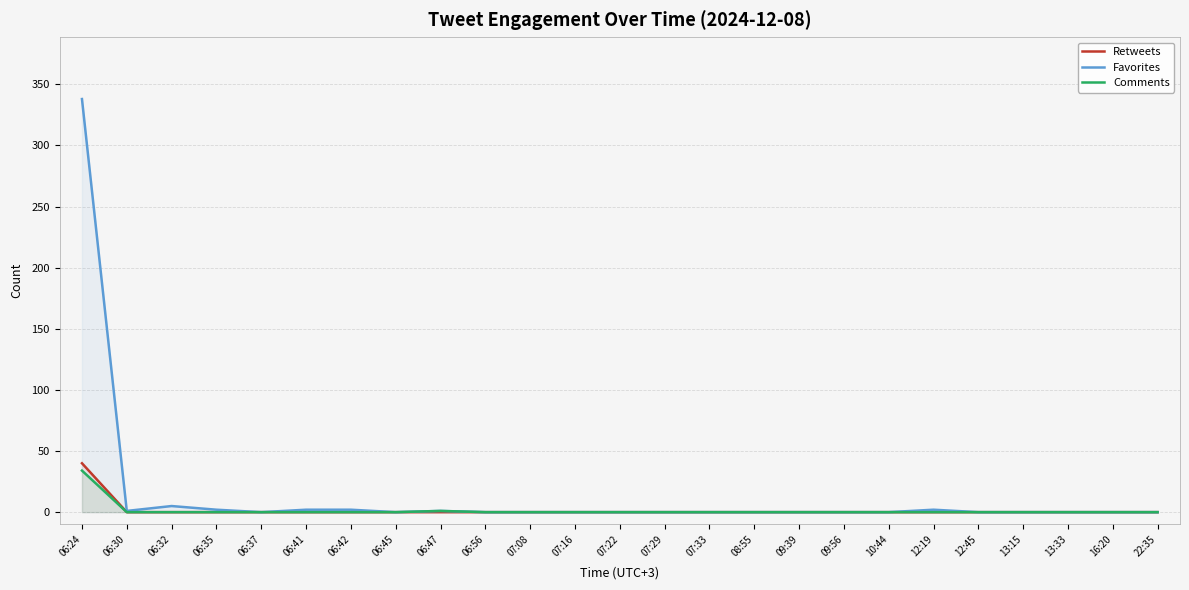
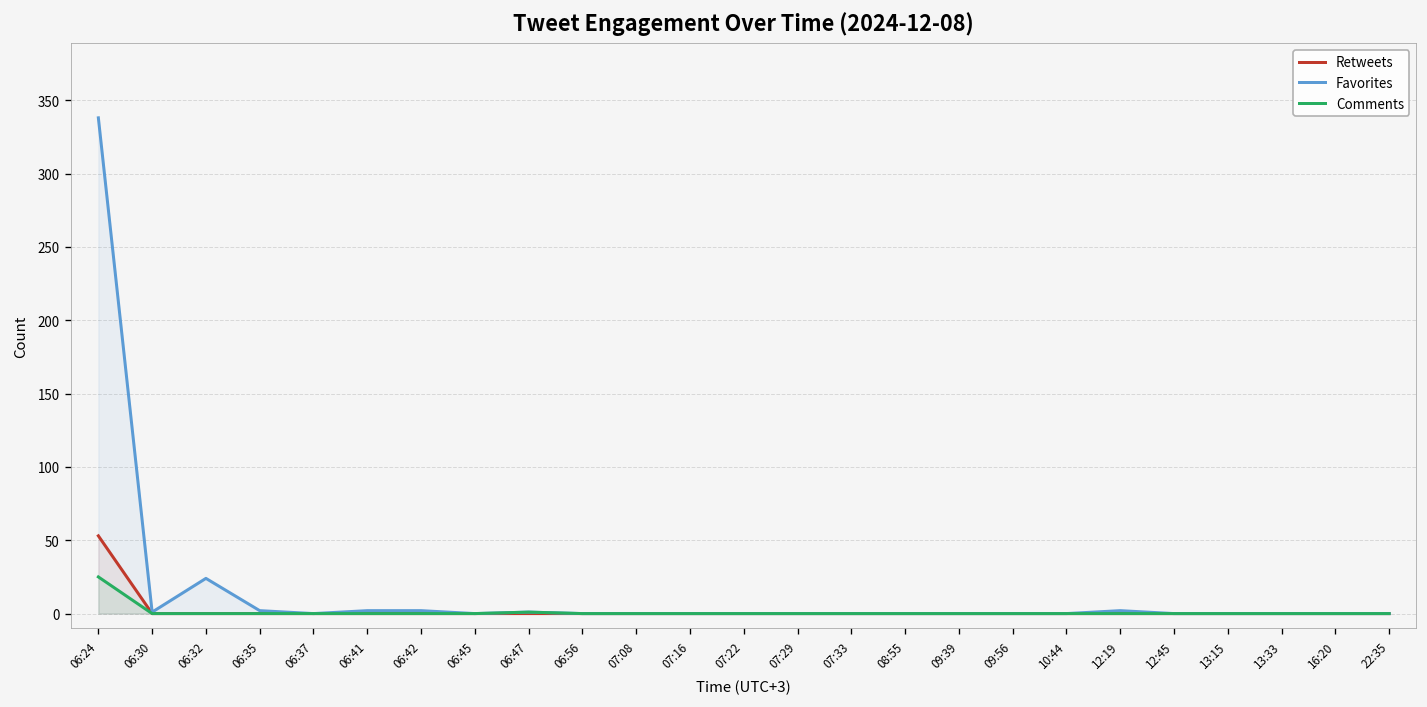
Retweets, 06:24: 40 -> 53
Comments, 06:24: 34 -> 25
Favorites, 06:32: 5 -> 24
